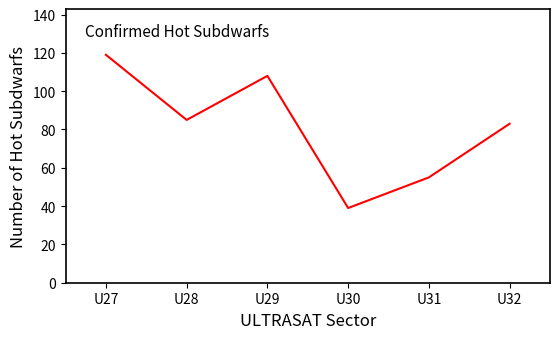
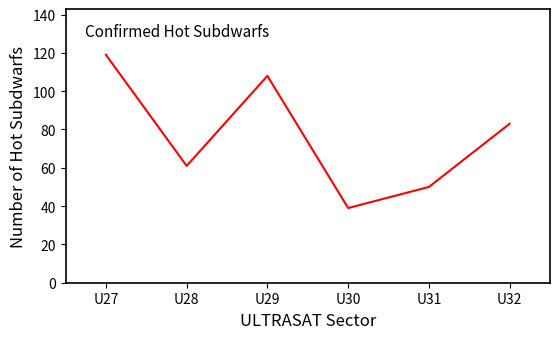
U28: 85 -> 61
U31: 55 -> 50
